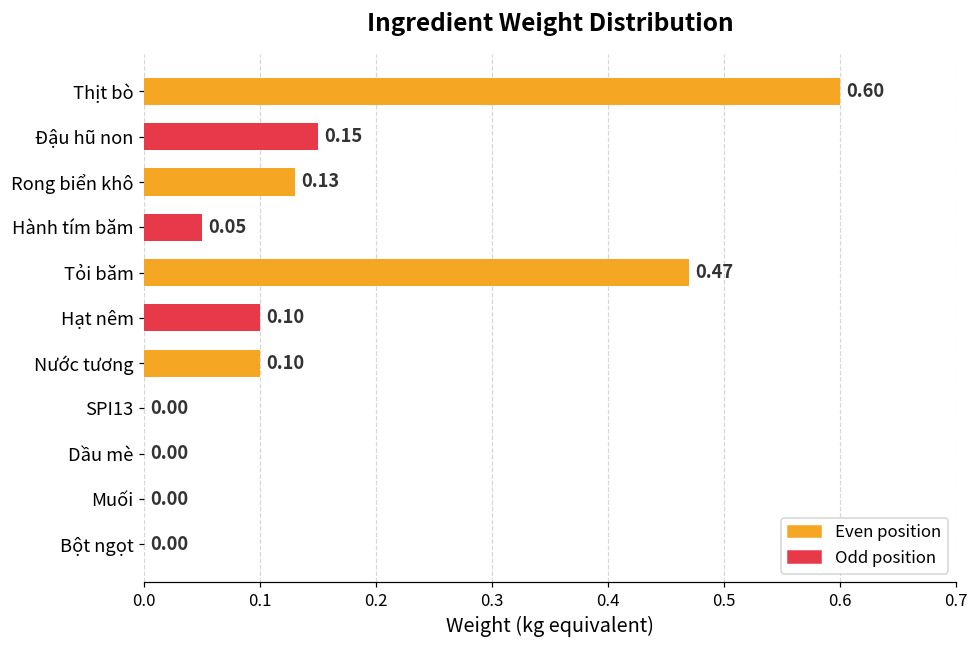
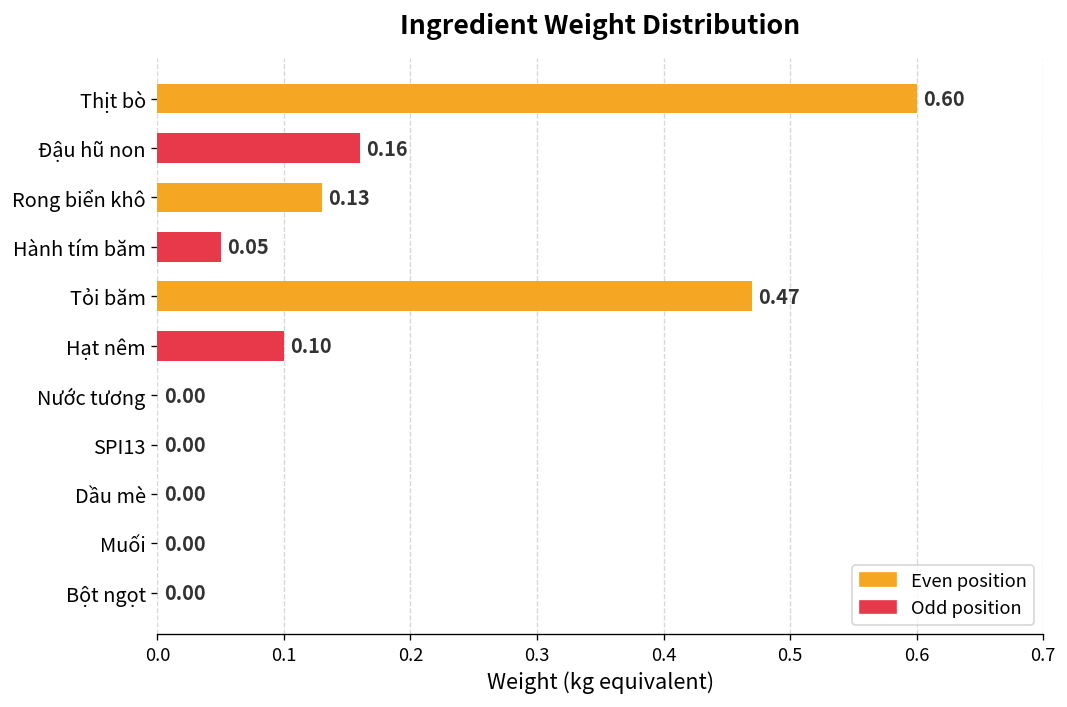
Đậu hũ non: 0.15 -> 0.16
Nước tương: 0.10 -> 0.00
